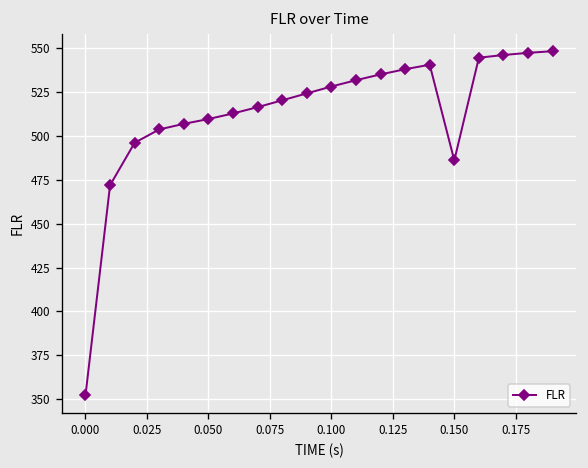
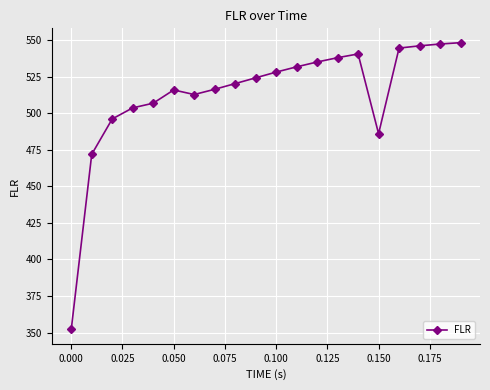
0.050: 510 -> 516
